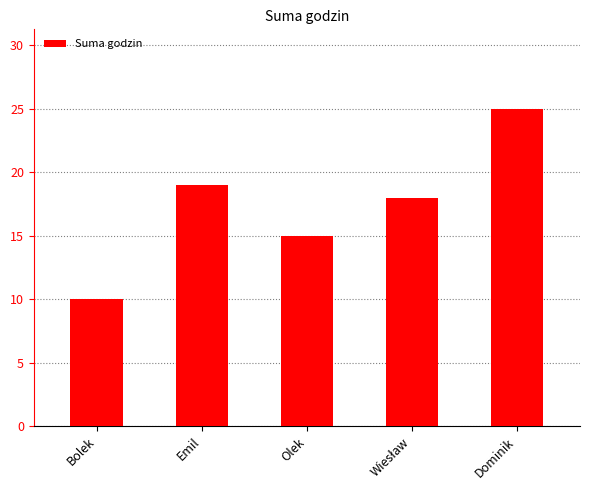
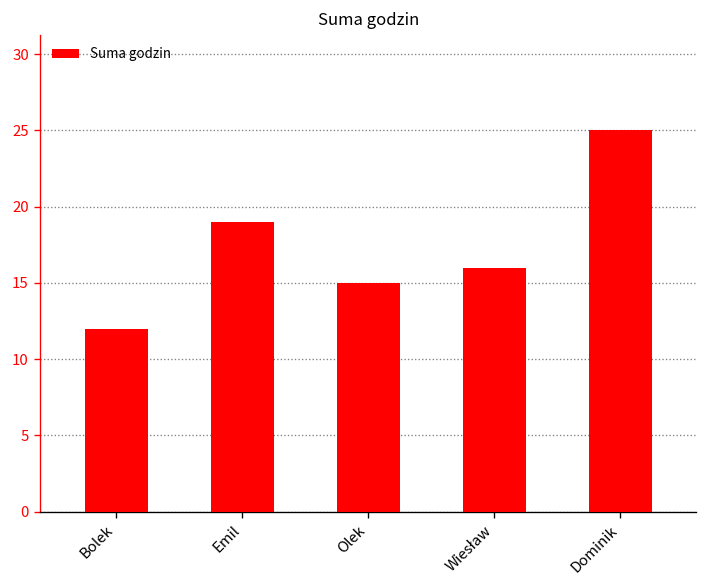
Bolek: 10 -> 12
Wiesław: 18 -> 16
